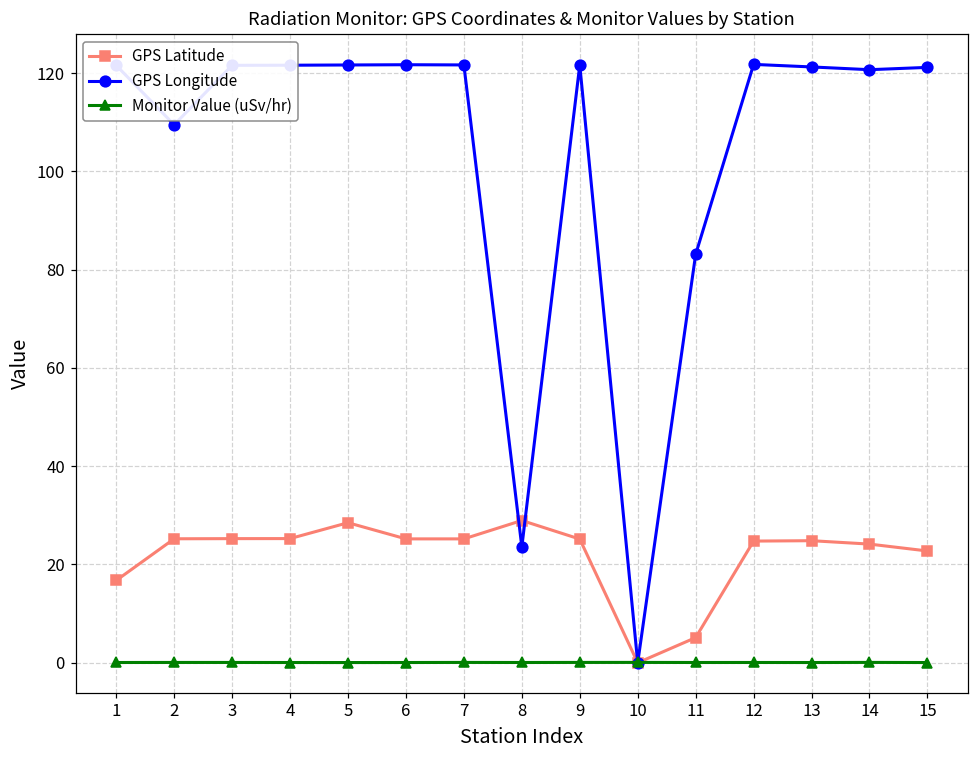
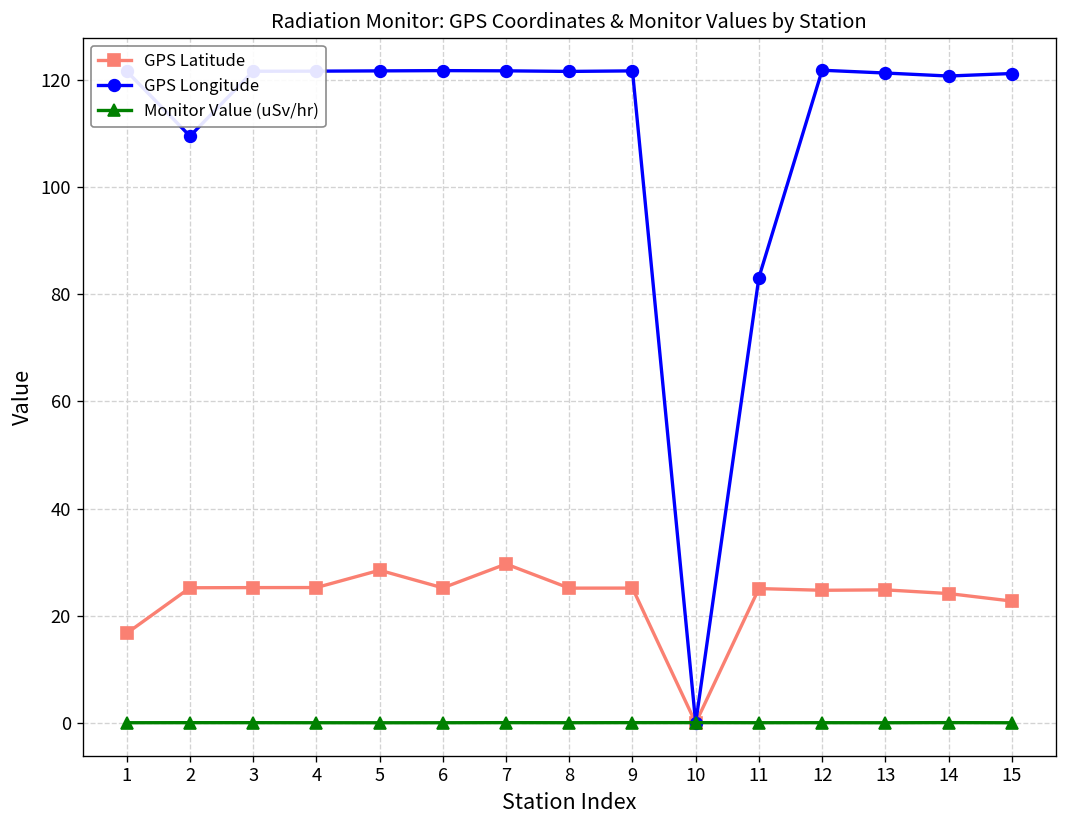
GPS Latitude, 7: 25 -> 30
GPS Latitude, 8: 29 -> 25
GPS Longitude, 8: 24 -> 122
GPS Latitude, 11: 5 -> 25
